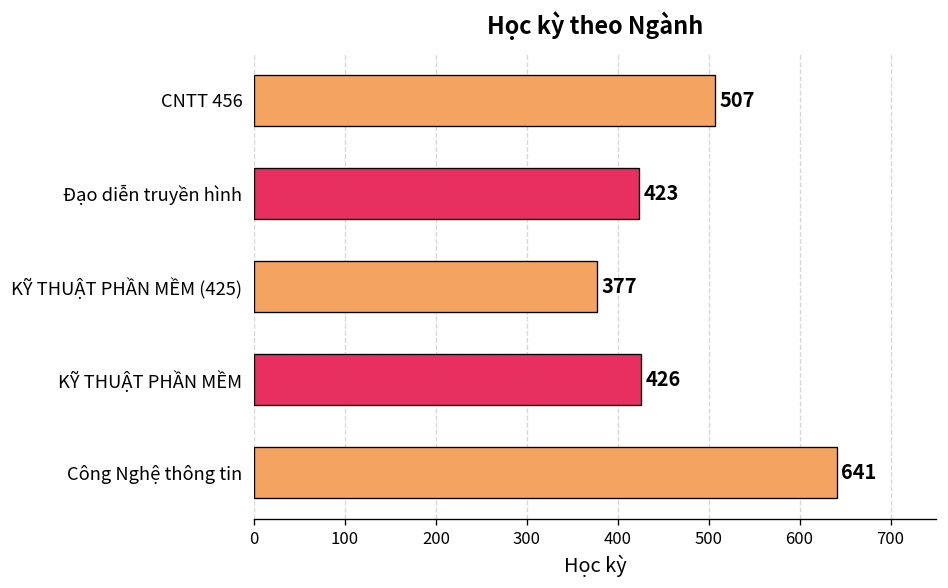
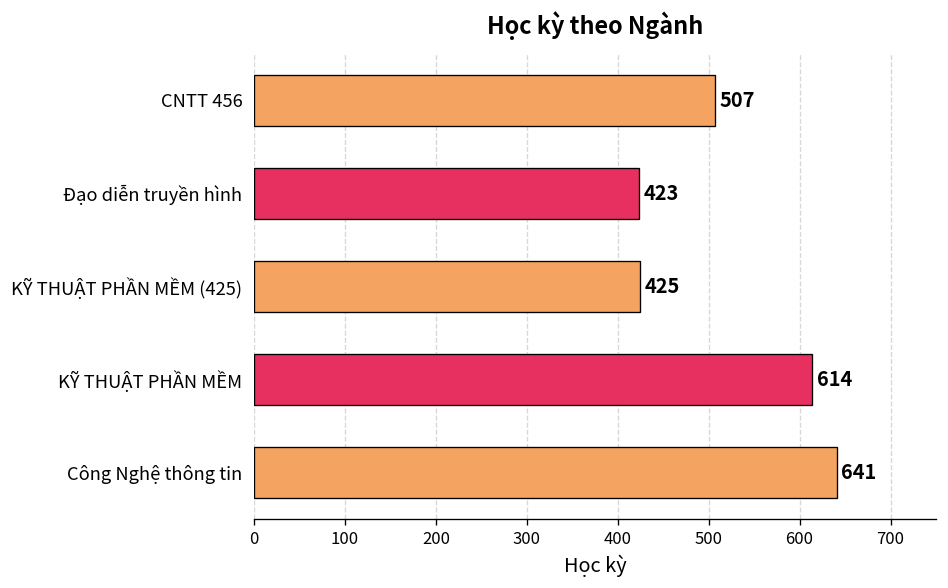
KỸ THUẬT PHẦN MỀM (425): 377 -> 425
KỸ THUẬT PHẦN MỀM: 426 -> 614
